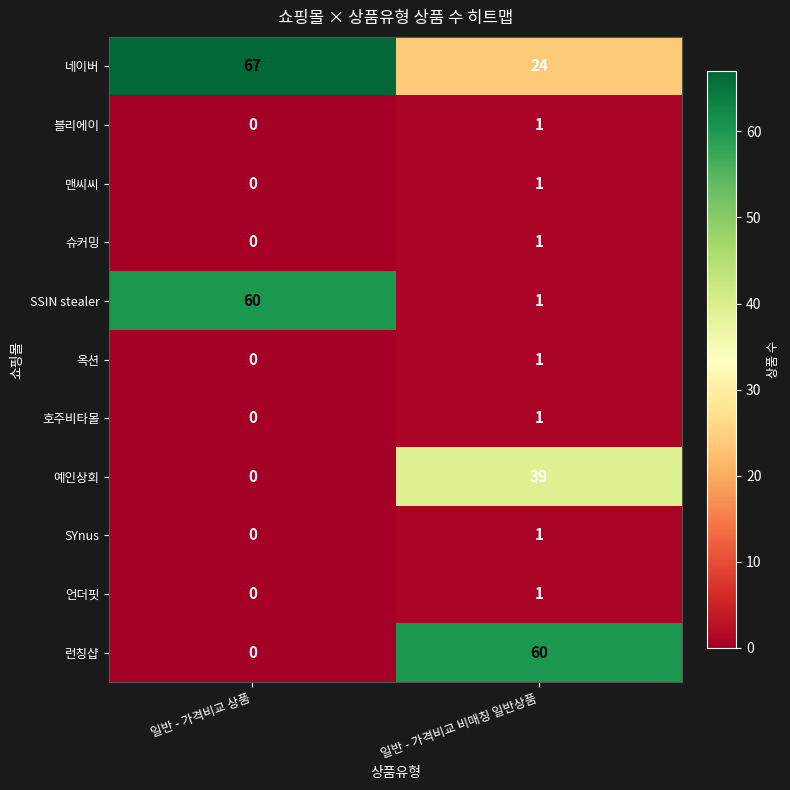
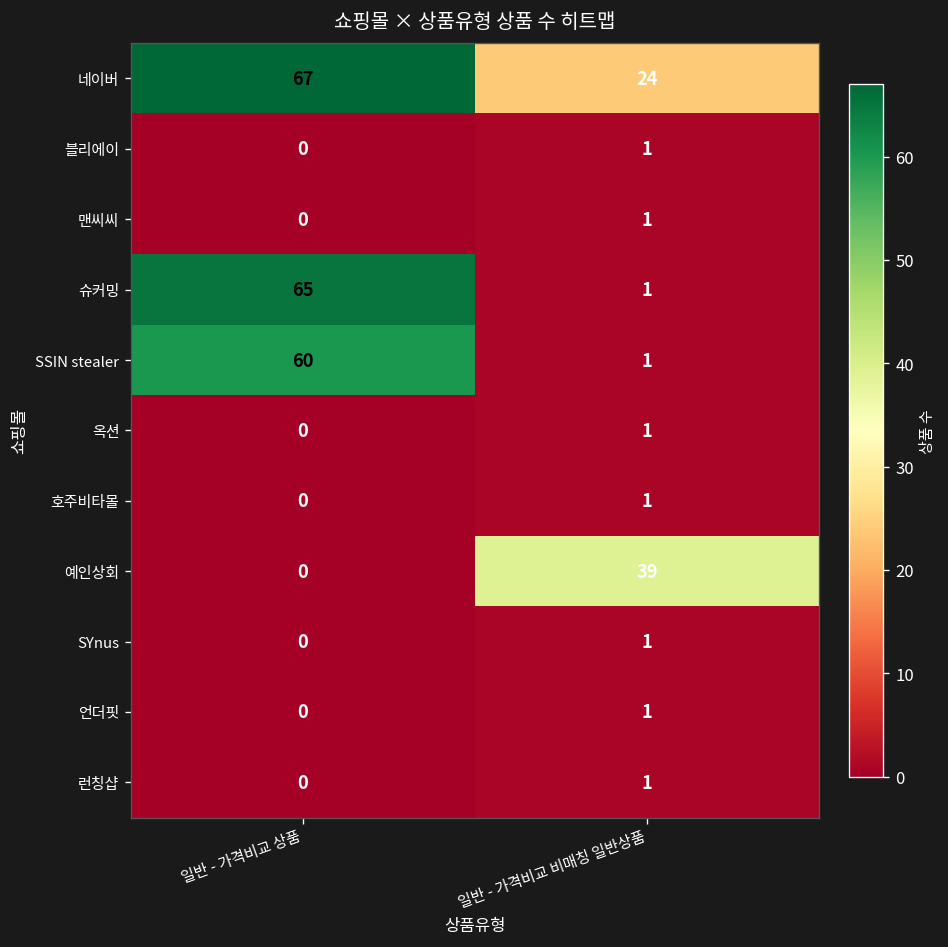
슈커밍, 일반 - 가격비교 상품: 0 -> 65
런칭샵, 일반 - 가격비교 비매칭 일반상품: 60 -> 1
